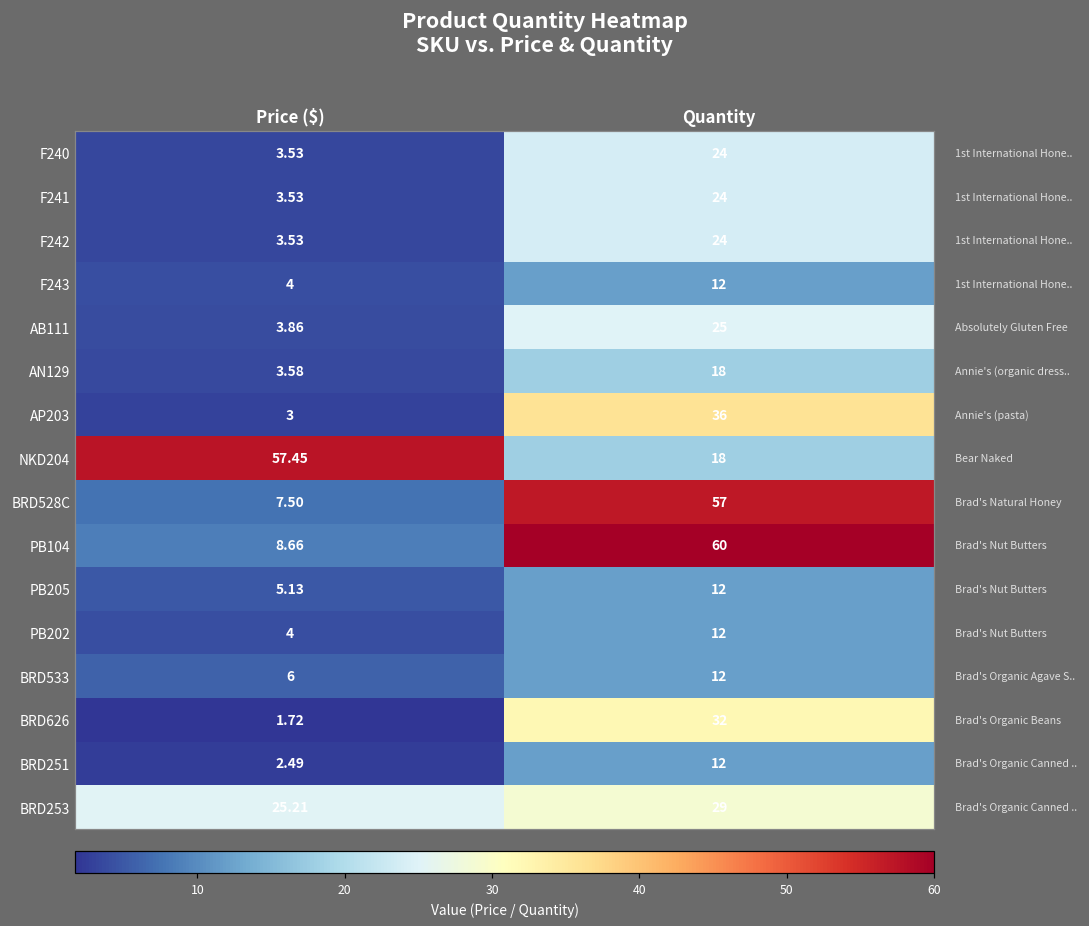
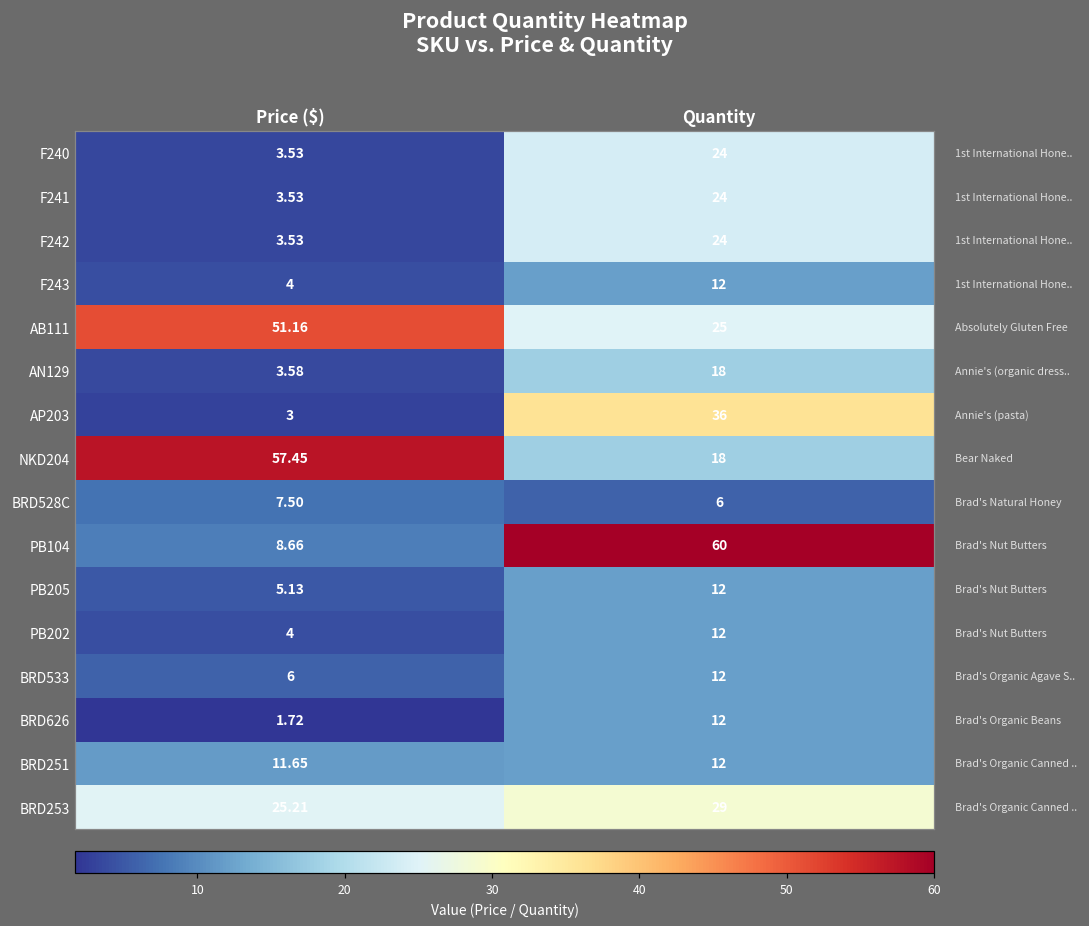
AB111, Price ($): 3.86 -> 51.16
BRD528C, Quantity: 57 -> 6
BRD626, Quantity: 32 -> 12
BRD251, Price ($): 2.49 -> 11.65
